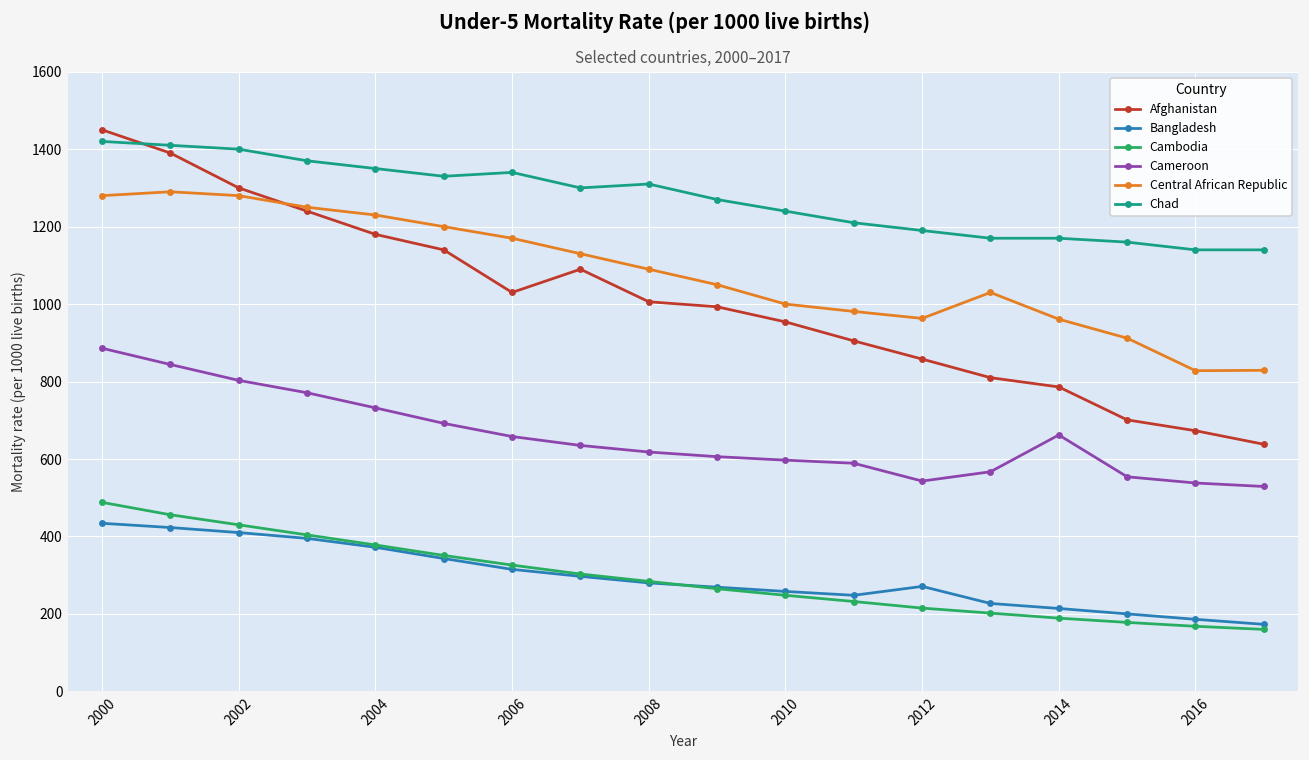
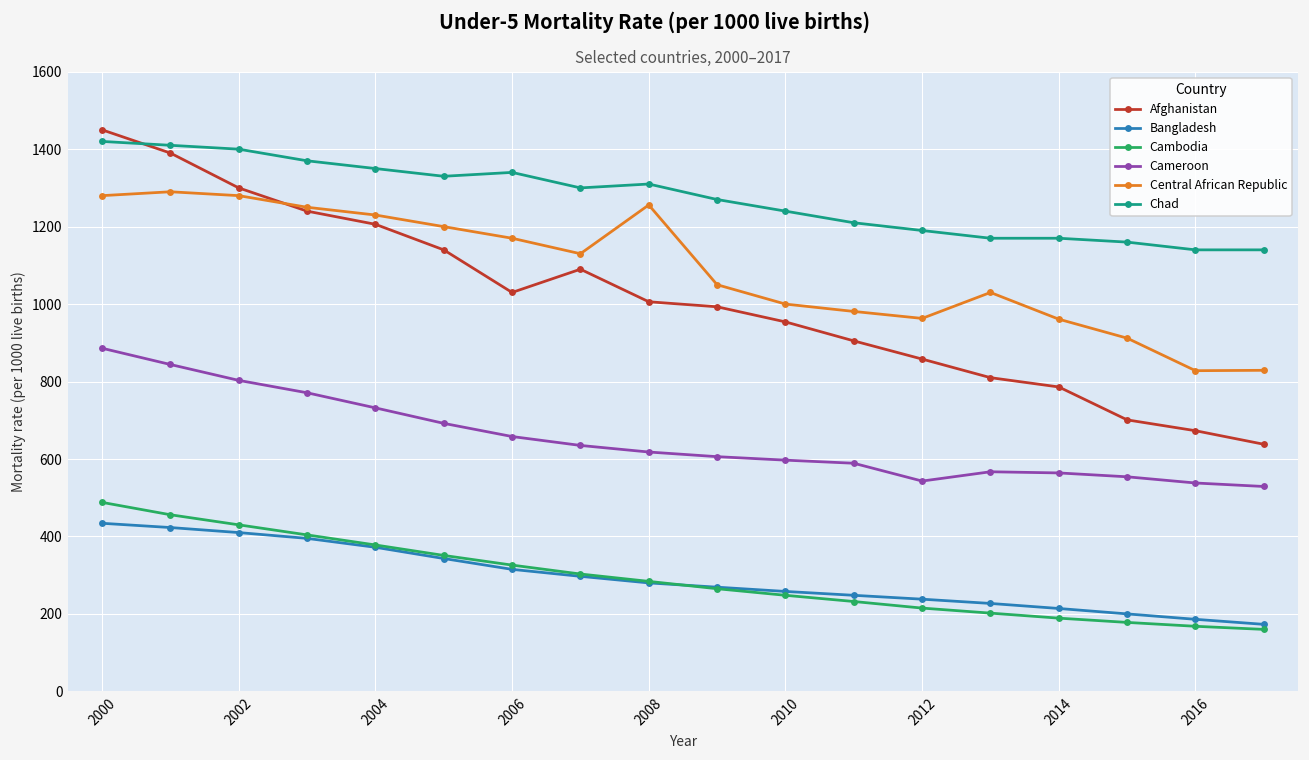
Afghanistan, 2004: 1180 -> 1210
Central African Republic, 2008: 1090 -> 1260
Bangladesh, 2012: 270 -> 240
Cameroon, 2014: 660 -> 560
